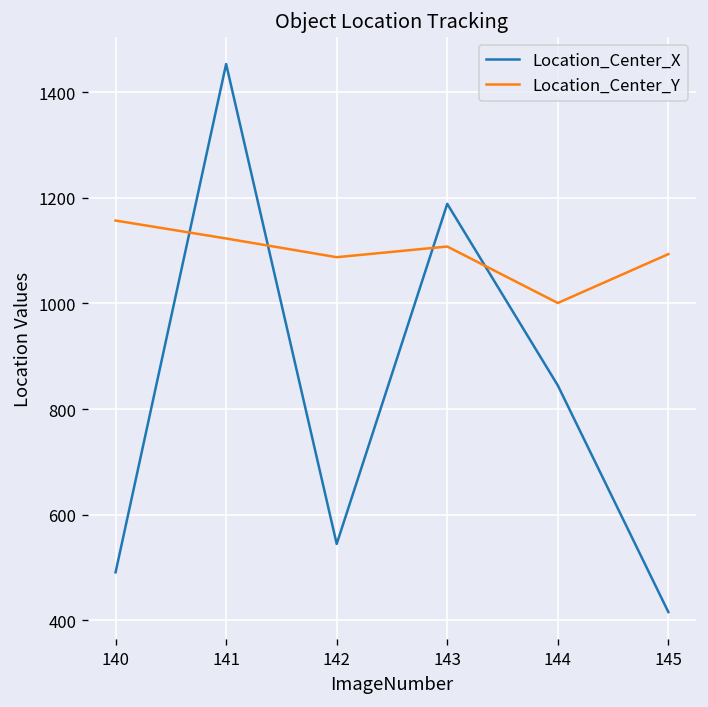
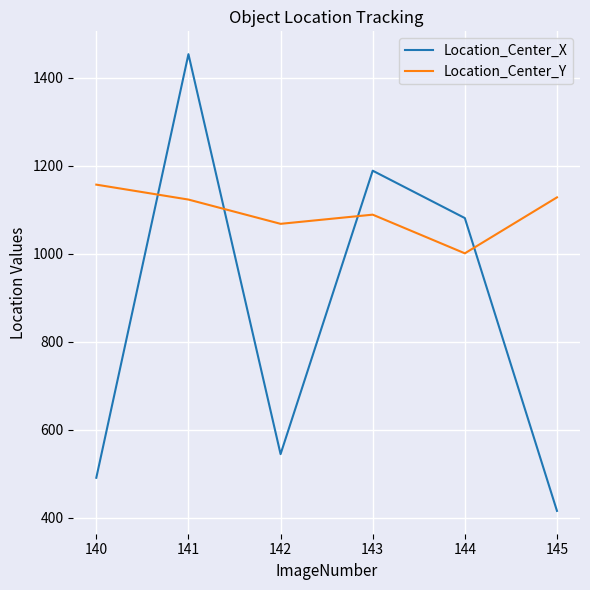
Location_Center_Y, 142: 1090 -> 1070
Location_Center_Y, 143: 1110 -> 1090
Location_Center_X, 144: 840 -> 1080
Location_Center_Y, 145: 1090 -> 1130
